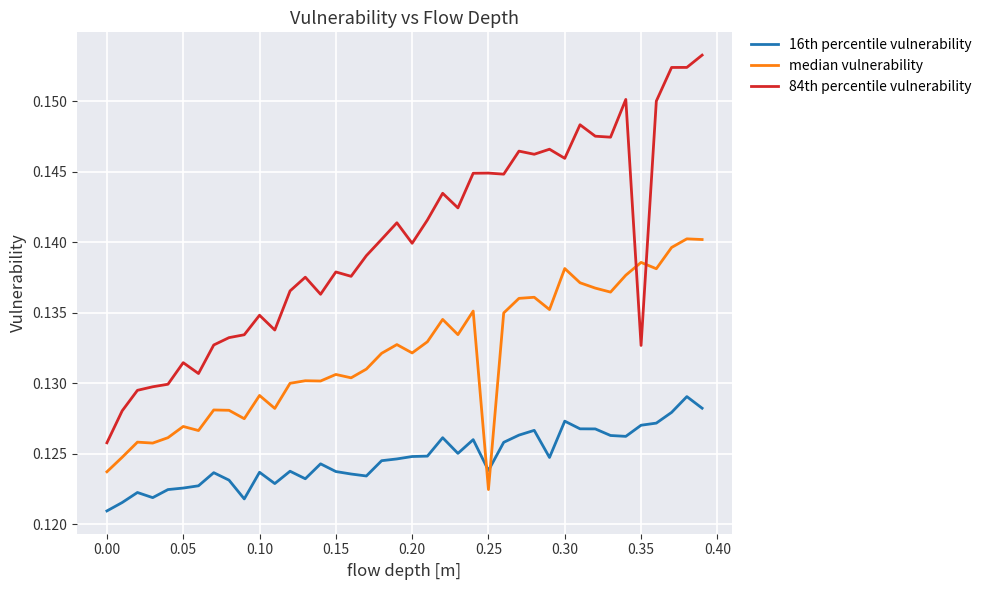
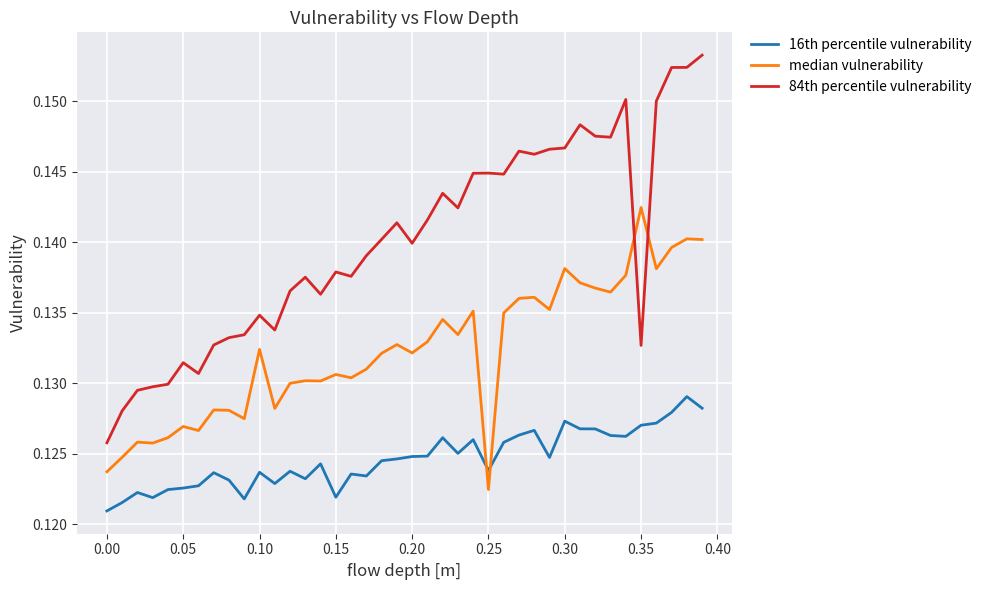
median vulnerability, 0.10: 0.1291 -> 0.1324
16th percentile vulnerability, 0.15: 0.1237 -> 0.1219
84th percentile vulnerability, 0.30: 0.1459 -> 0.1467
median vulnerability, 0.35: 0.1386 -> 0.1425
